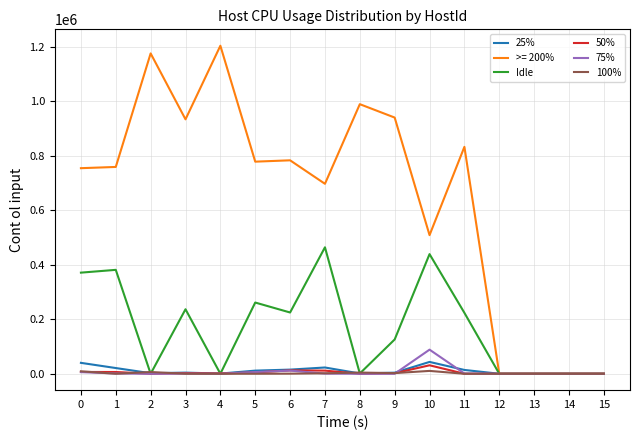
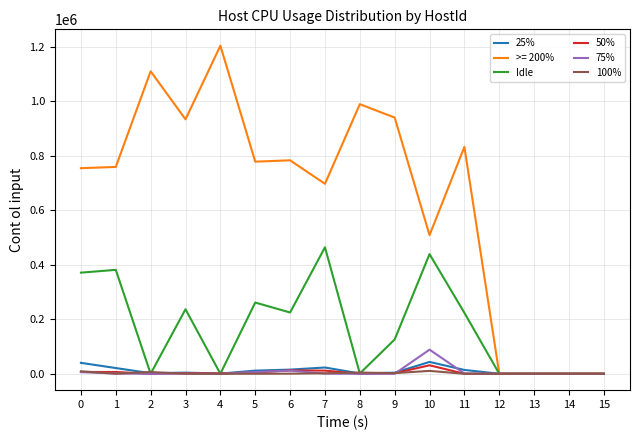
>= 200%, 2: 1180000 -> 1110000
